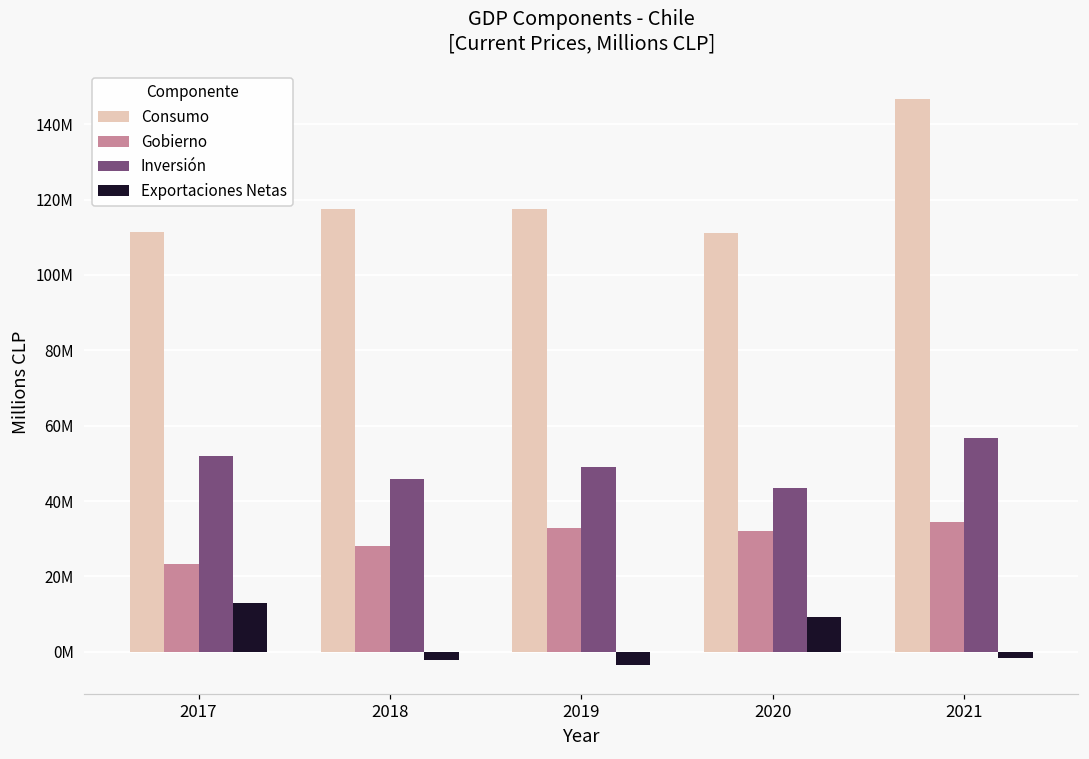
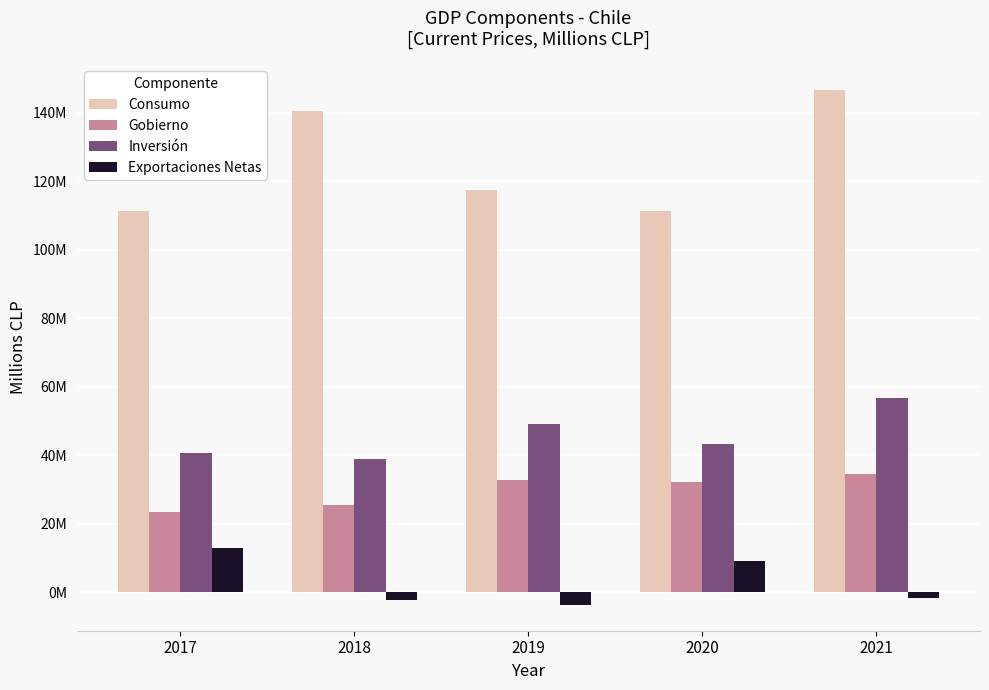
Inversión, 2017: 52000000 -> 41000000
Consumo, 2018: 118000000 -> 141000000
Gobierno, 2018: 28000000 -> 25000000
Inversión, 2018: 46000000 -> 39000000
